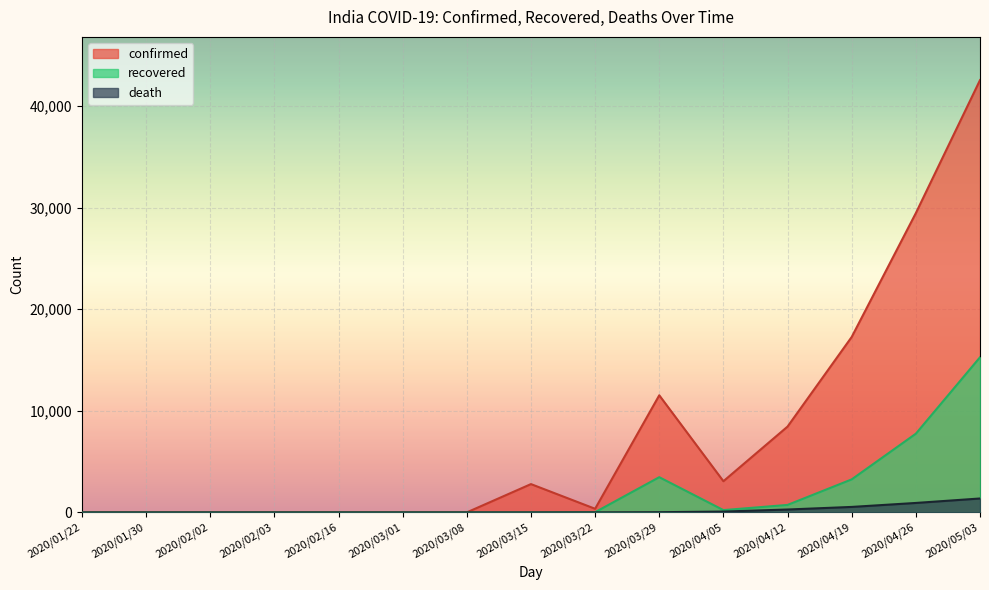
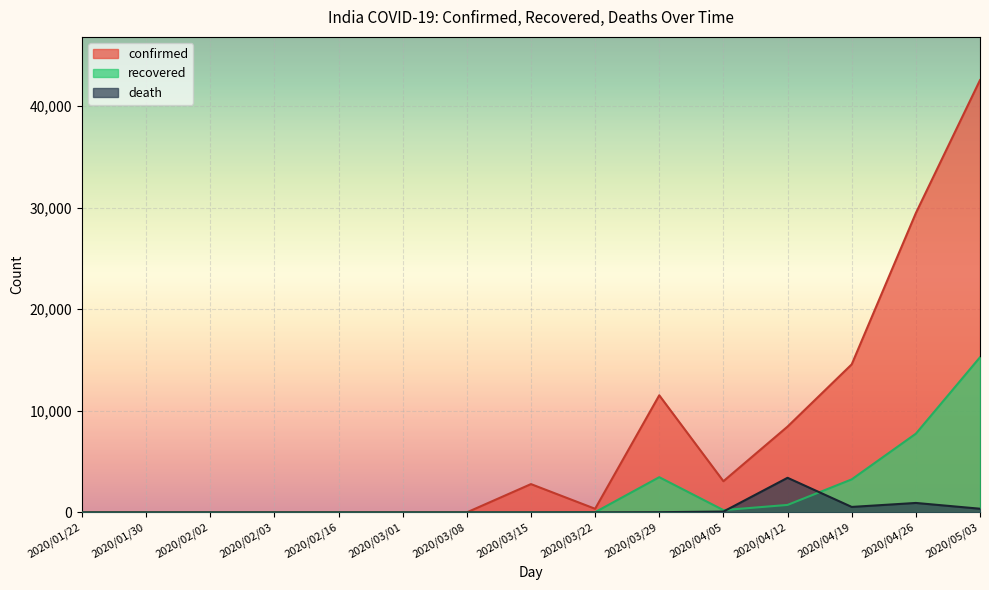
death, 2020/04/12: 300 -> 3,400
confirmed, 2020/04/19: 17,300 -> 14,600
death, 2020/05/03: 1,400 -> 400
